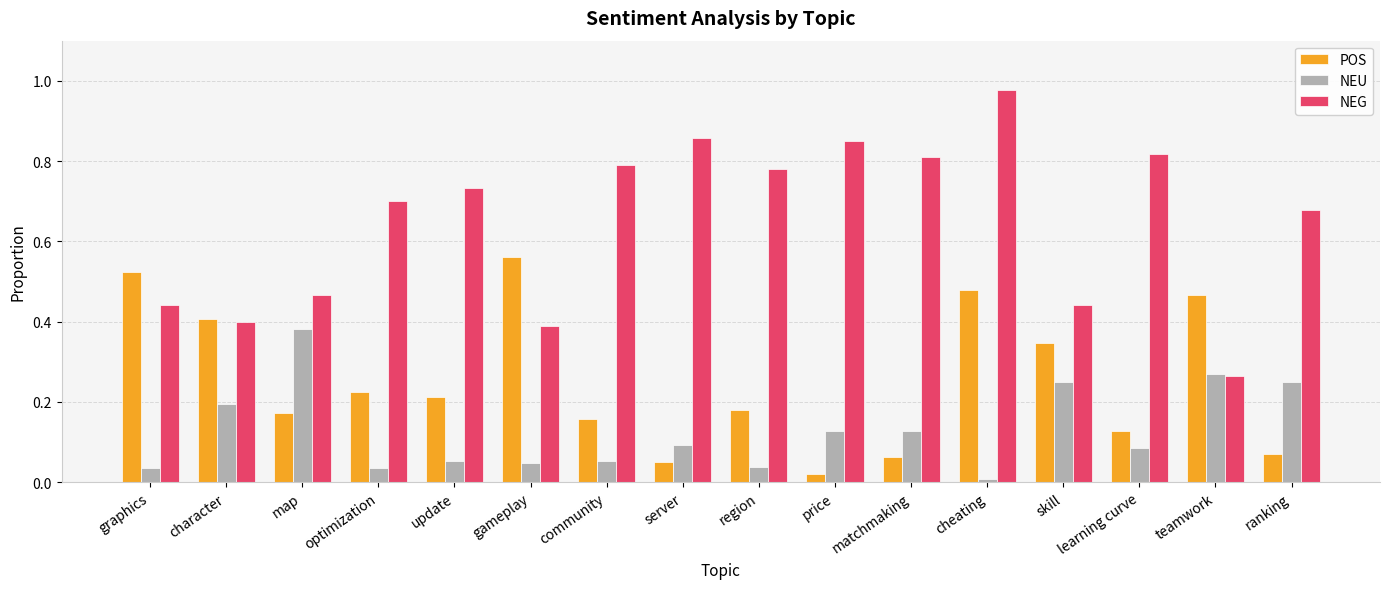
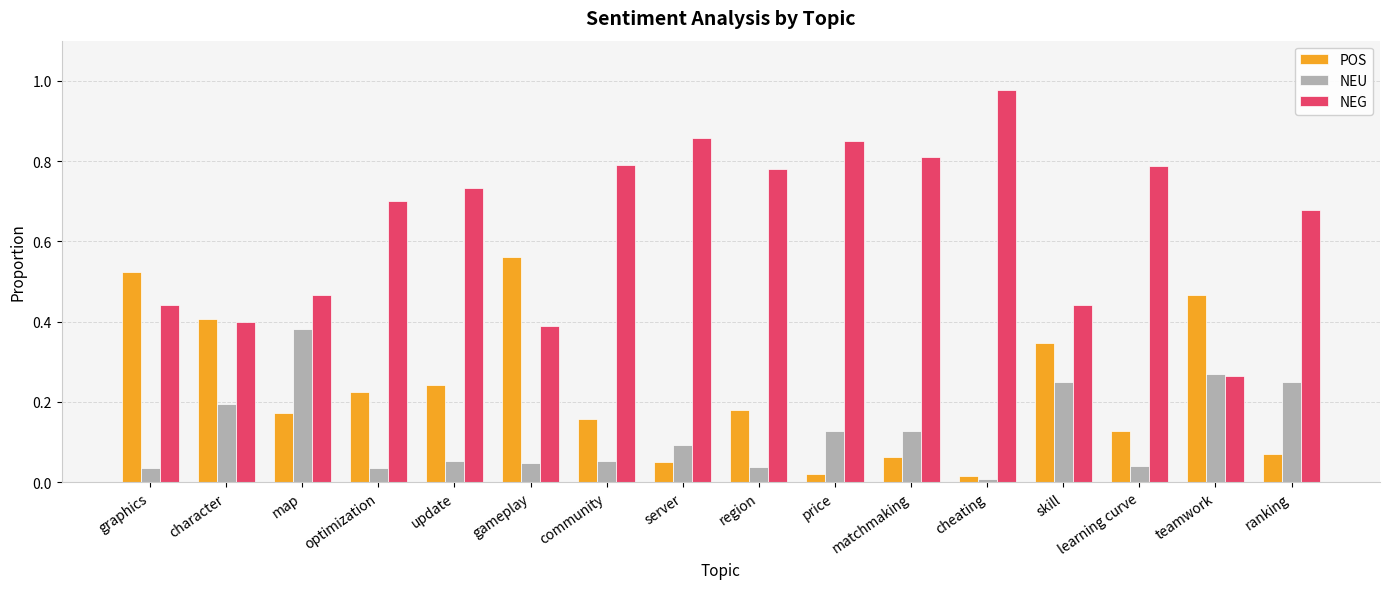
POS, update: 0.21 -> 0.24
POS, cheating: 0.48 -> 0.02
NEU, learning curve: 0.08 -> 0.04
NEG, learning curve: 0.82 -> 0.79
